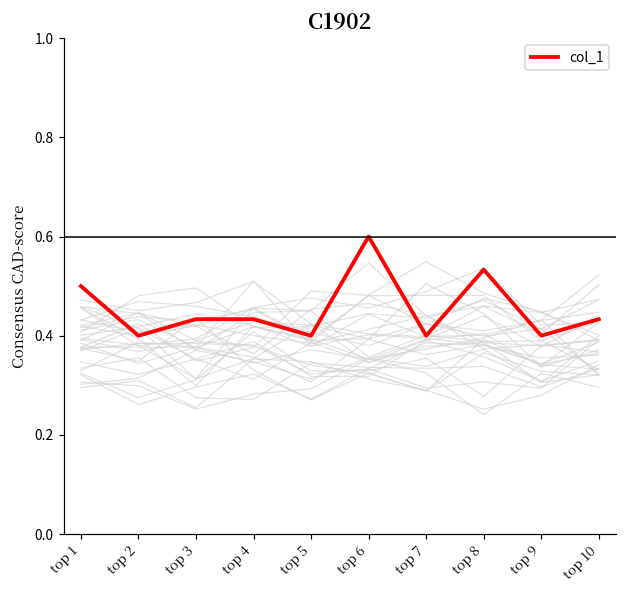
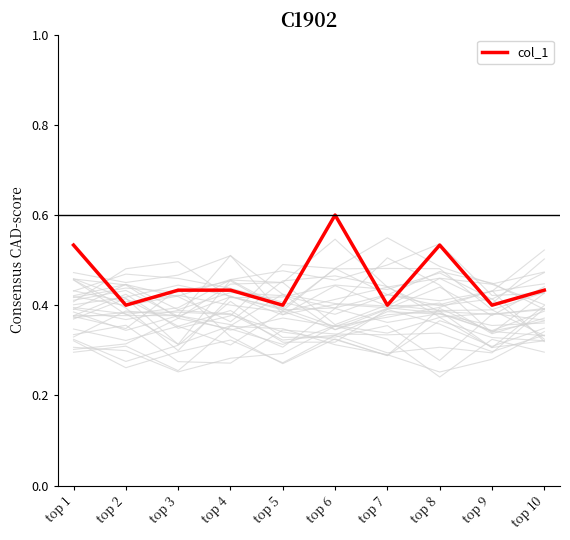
col_1, top 1: 0.50 -> 0.53
